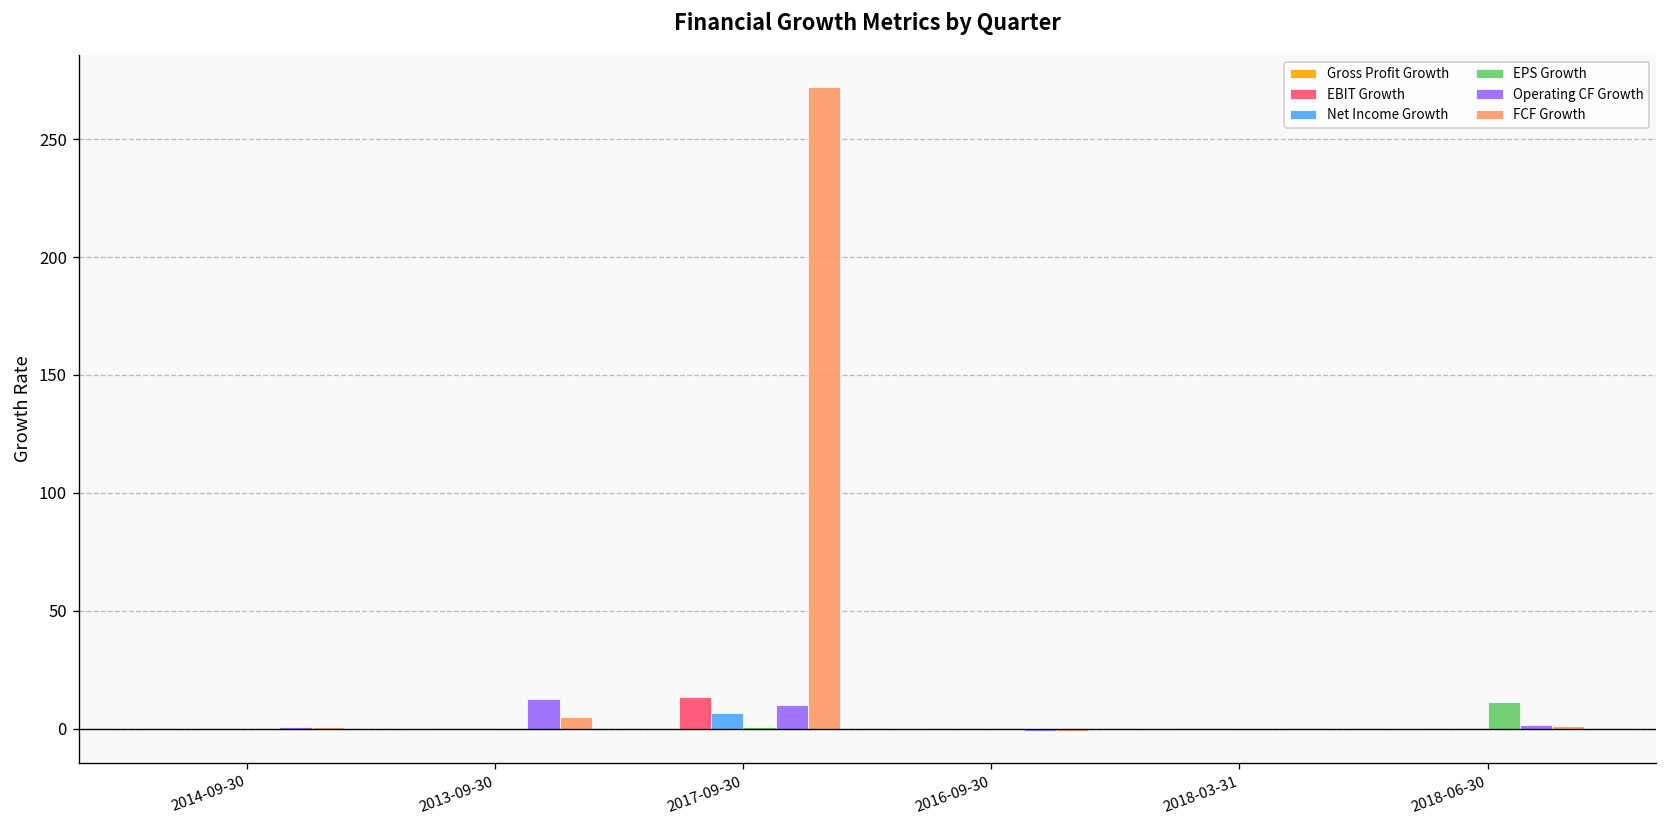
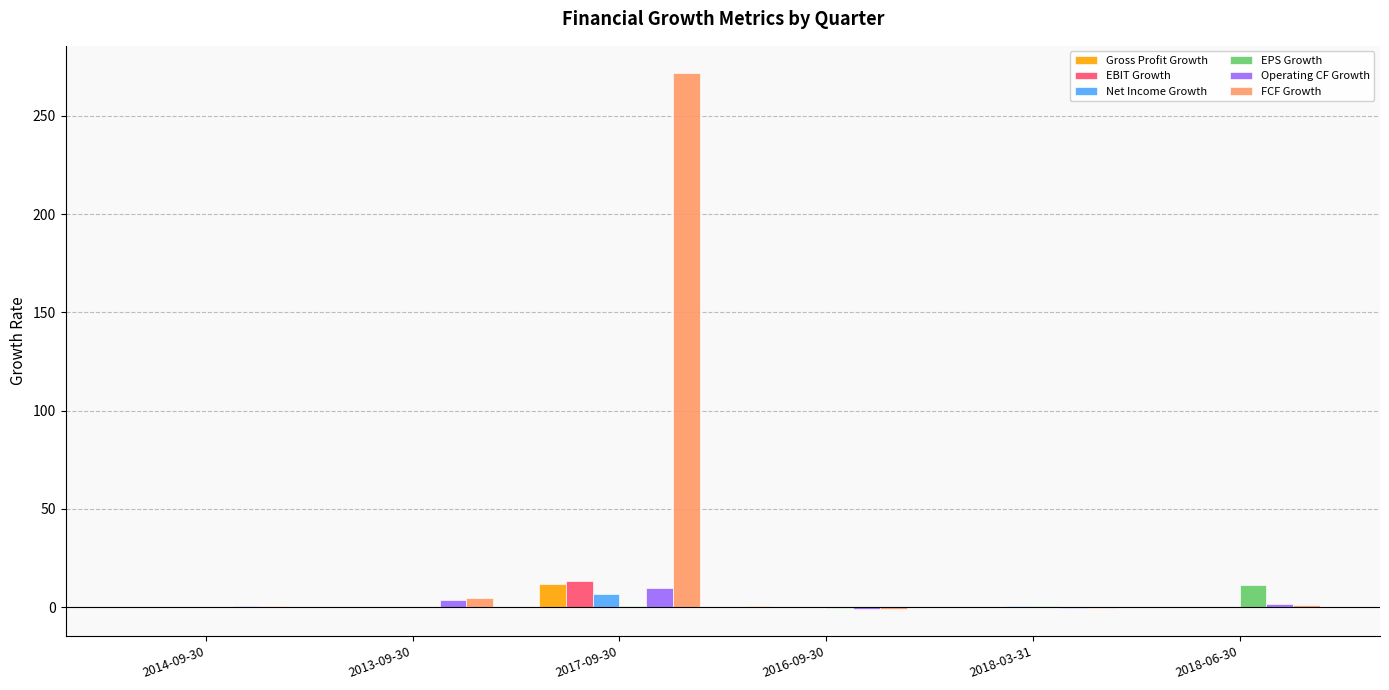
Operating CF Growth, 2013-09-30: 13 -> 4
Gross Profit Growth, 2017-09-30: 0 -> 12
